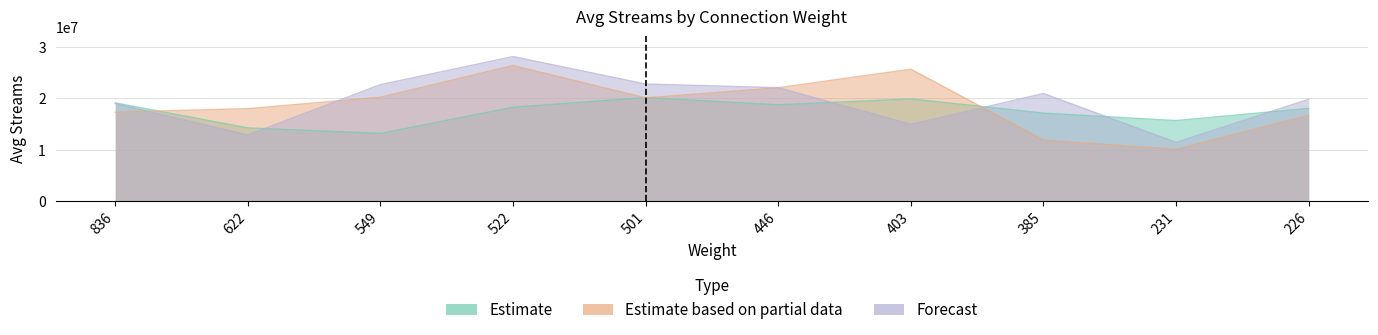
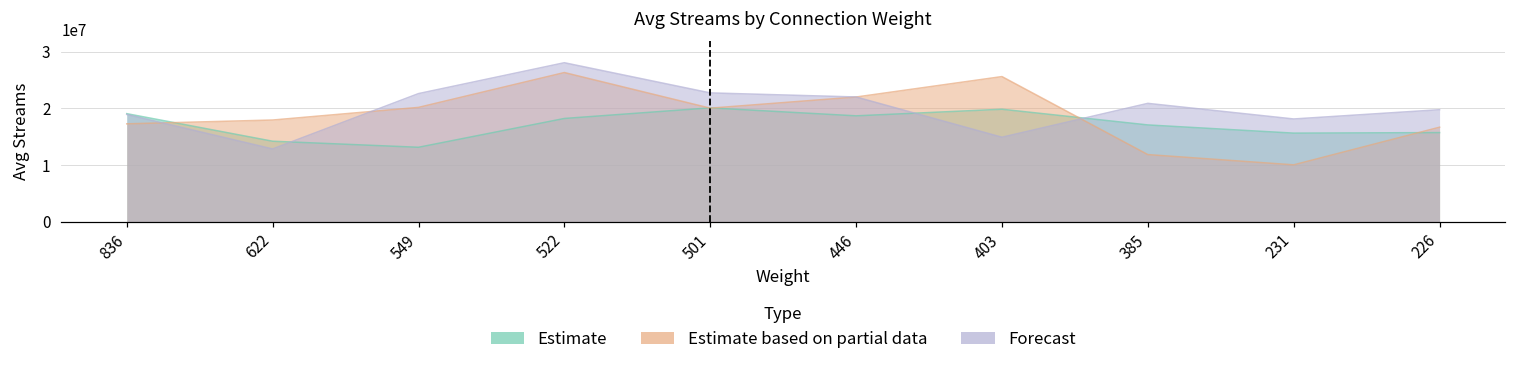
Forecast, 231: 11000000 -> 18000000
Estimate, 226: 18000000 -> 16000000
